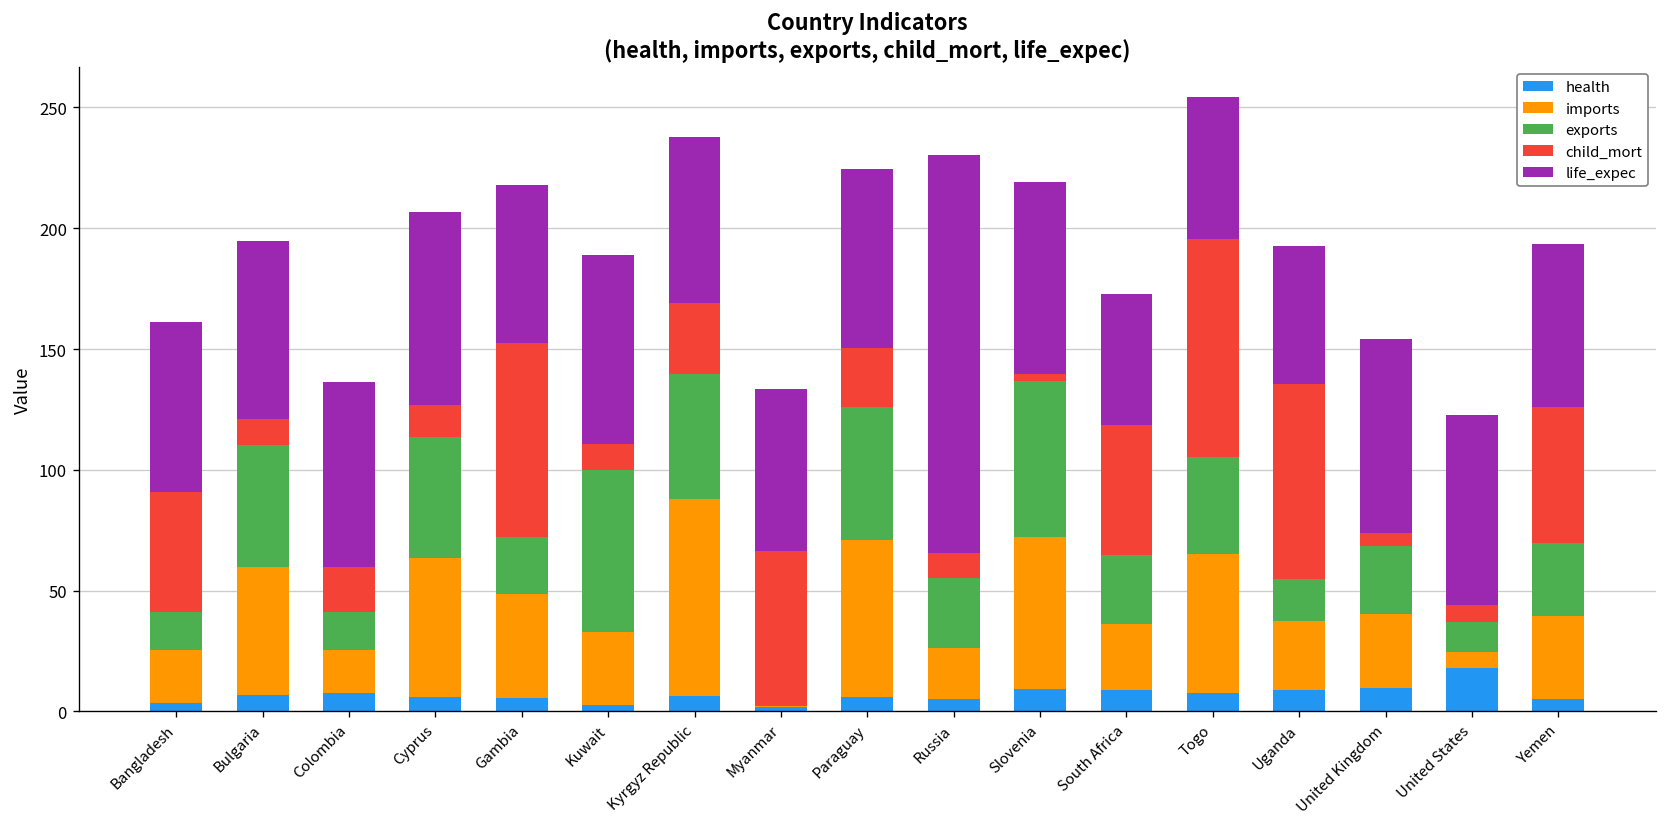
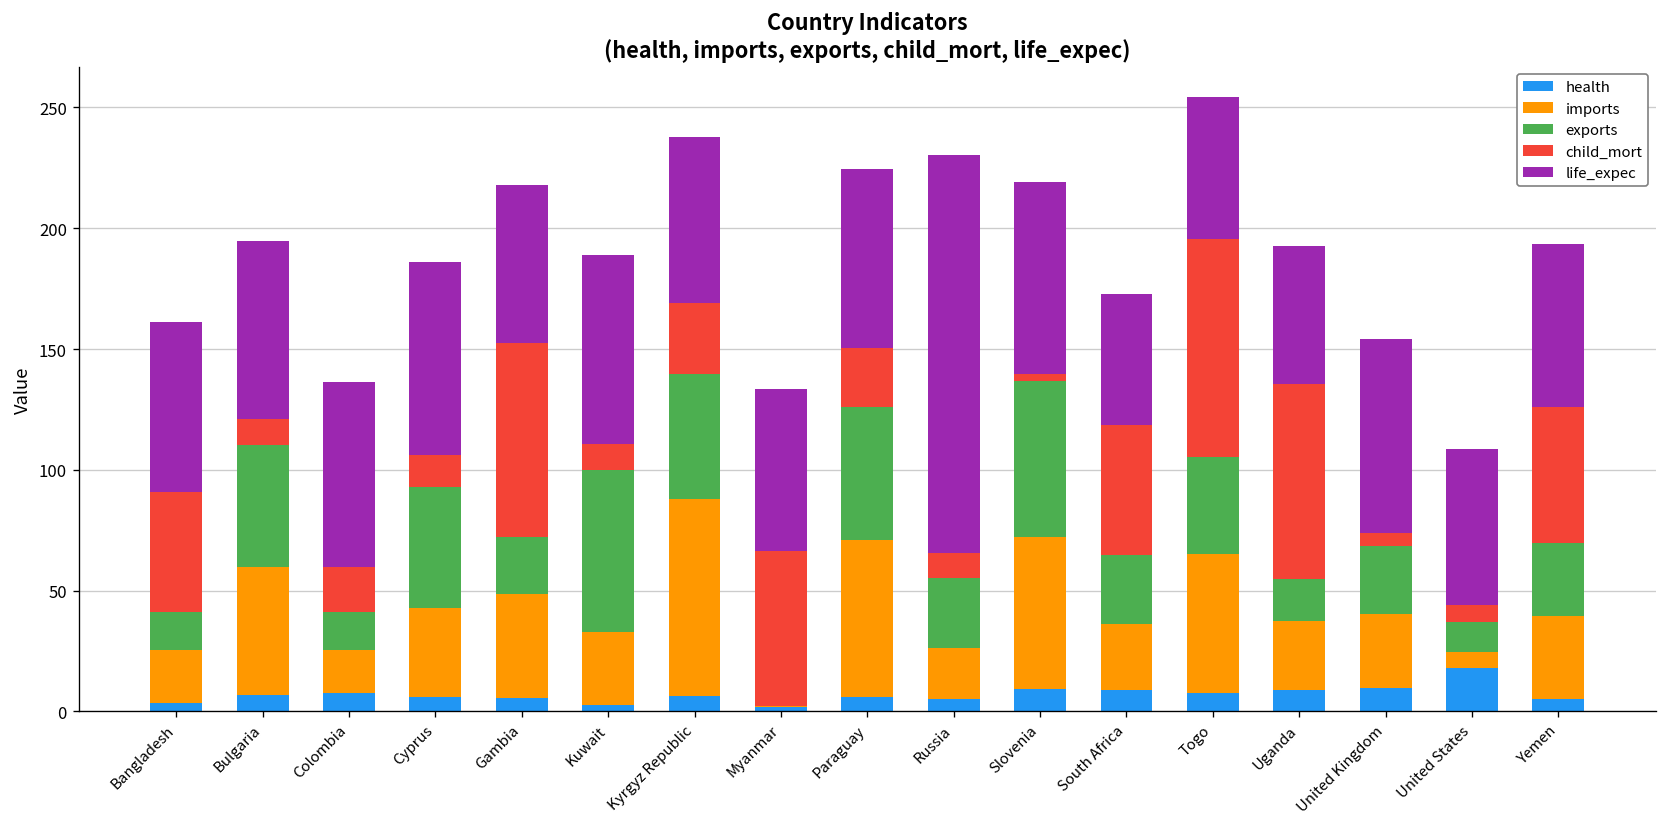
imports, Cyprus: 58 -> 37
life_expec, United States: 79 -> 65
